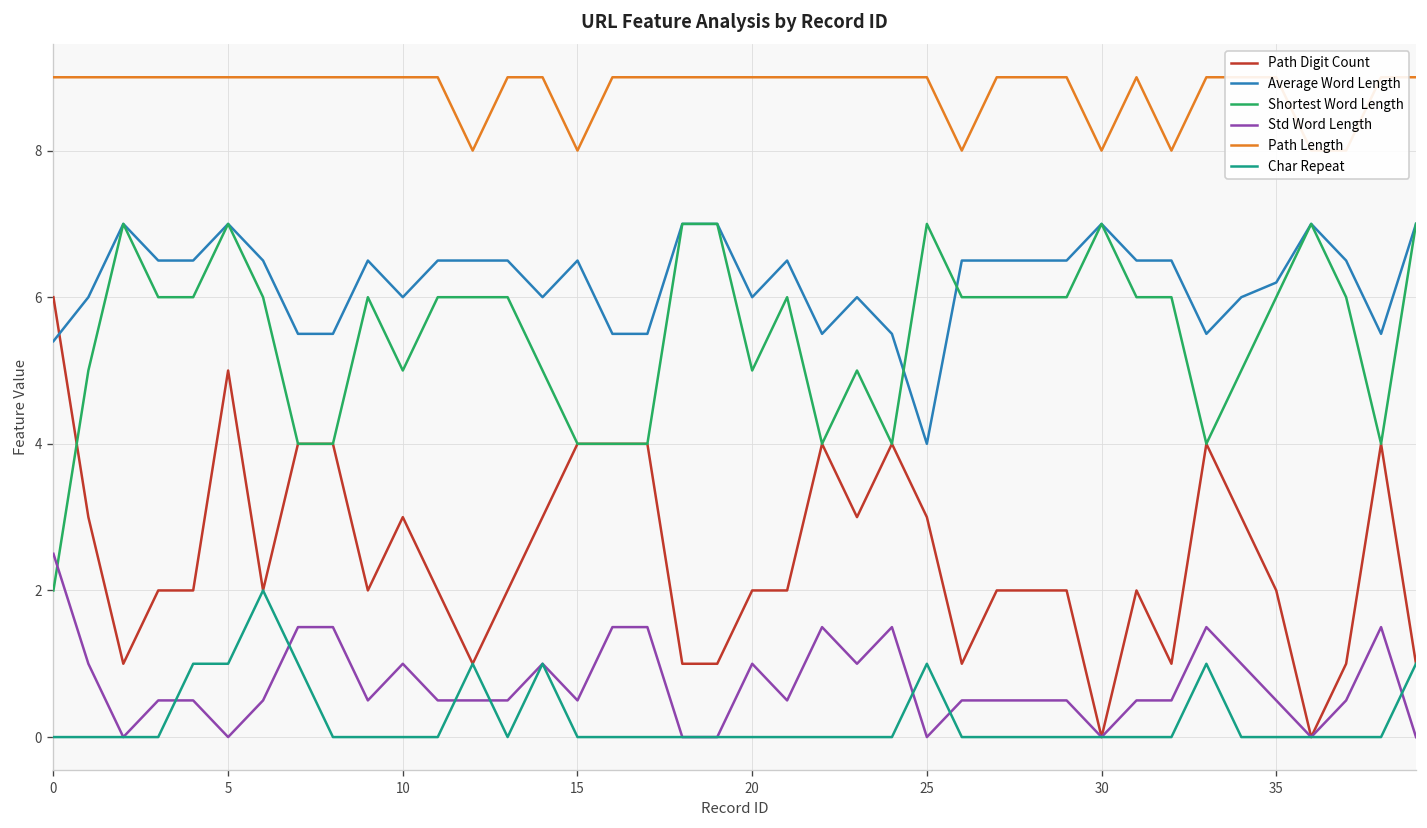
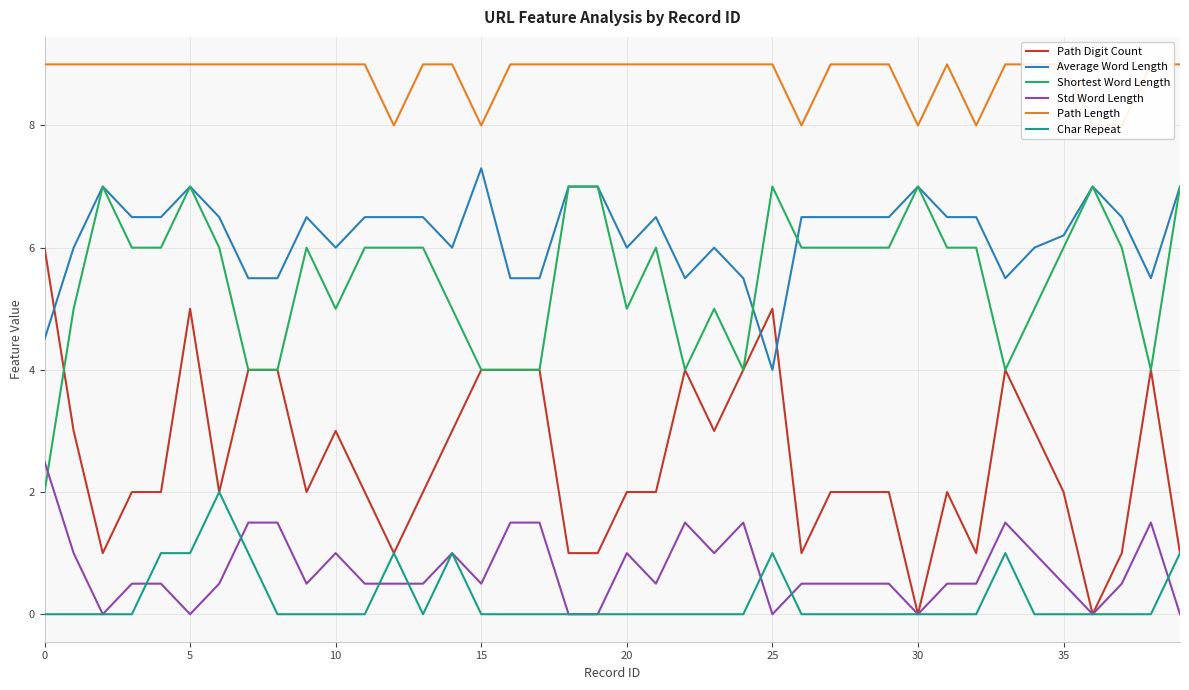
Average Word Length, 0: 5.4 -> 4.5
Average Word Length, 15: 6.5 -> 7.3
Path Digit Count, 25: 3 -> 5
